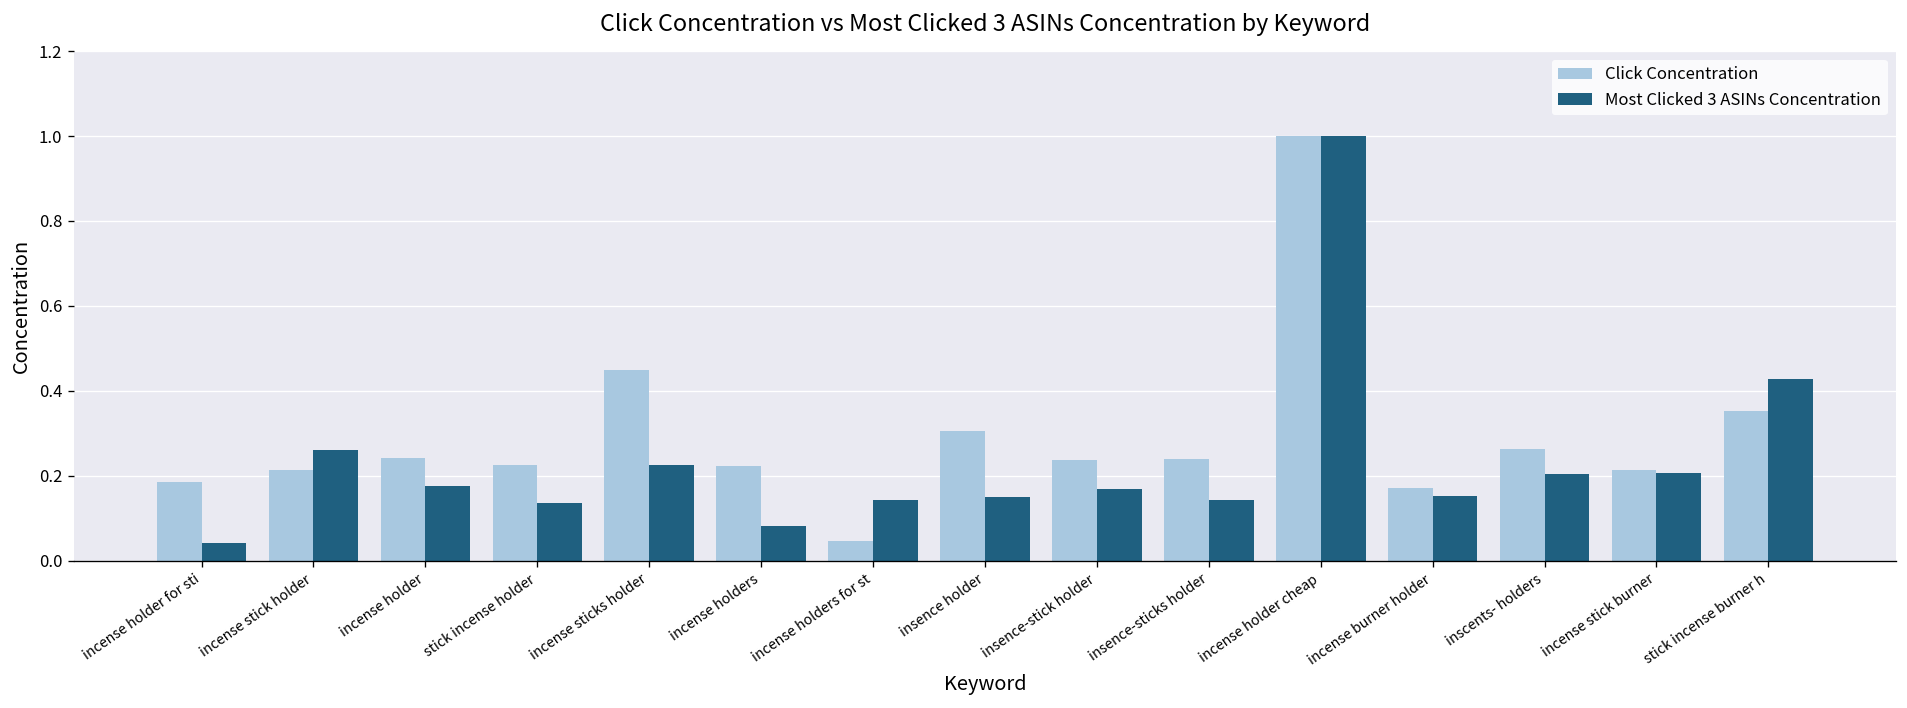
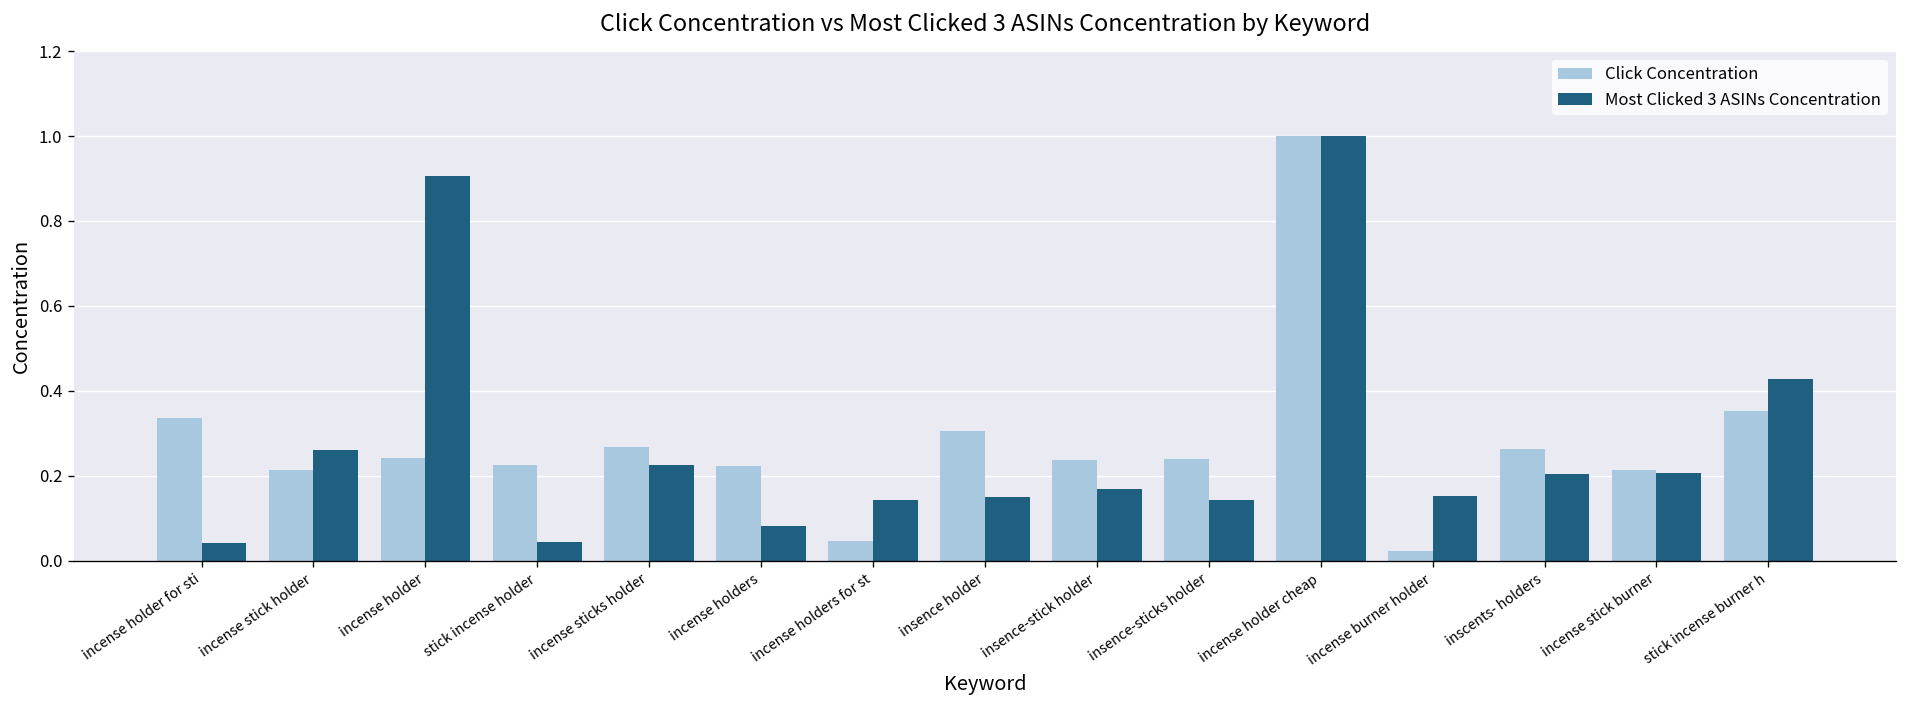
Click Concentration, incense holder for sti: 0.18 -> 0.33
Most Clicked 3 ASINs Concentration, incense holder: 0.18 -> 0.91
Most Clicked 3 ASINs Concentration, stick incense holder: 0.14 -> 0.04
Click Concentration, incense sticks holder: 0.45 -> 0.27
Click Concentration, incense burner holder: 0.17 -> 0.02
